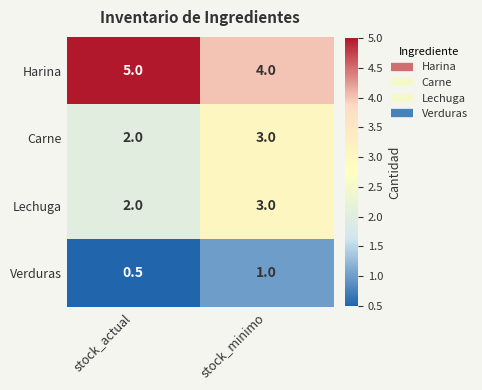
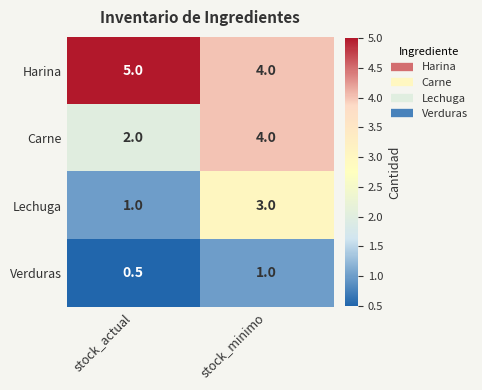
Carne, stock_minimo: 3.0 -> 4.0
Lechuga, stock_actual: 2.0 -> 1.0
